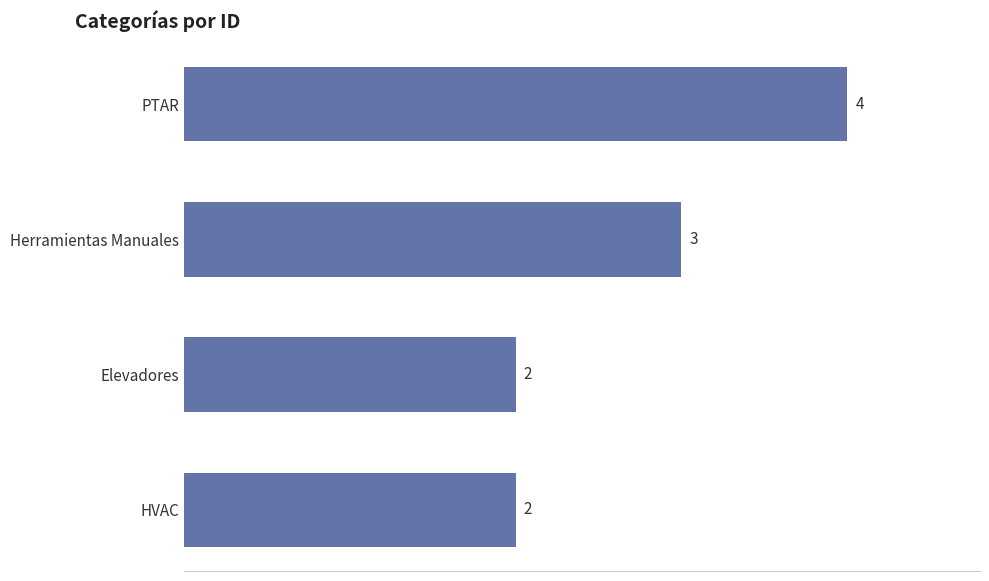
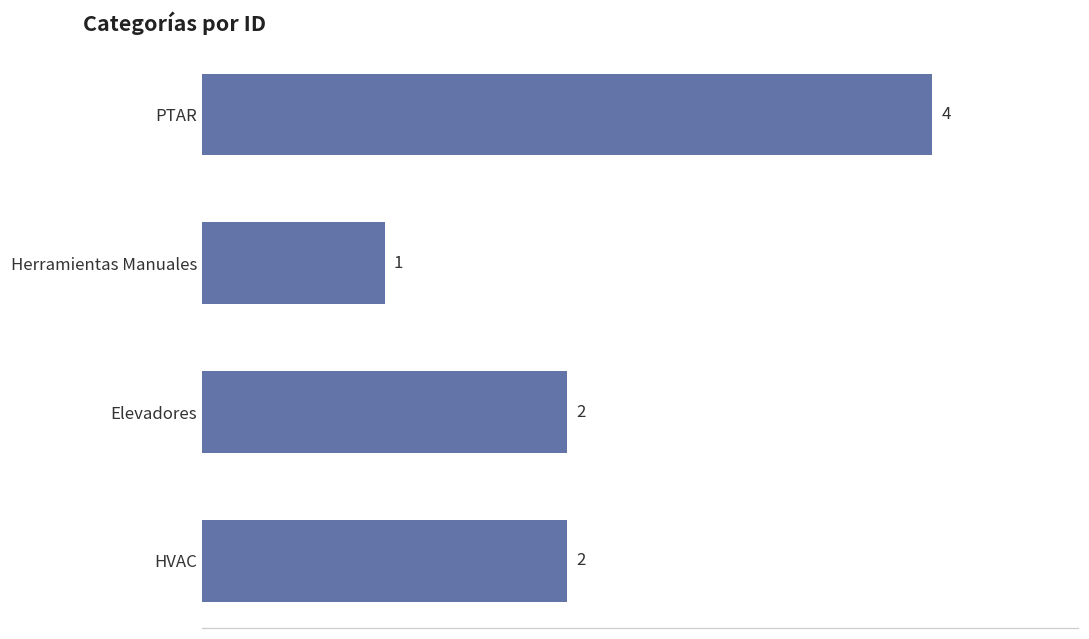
Herramientas Manuales: 3 -> 1
